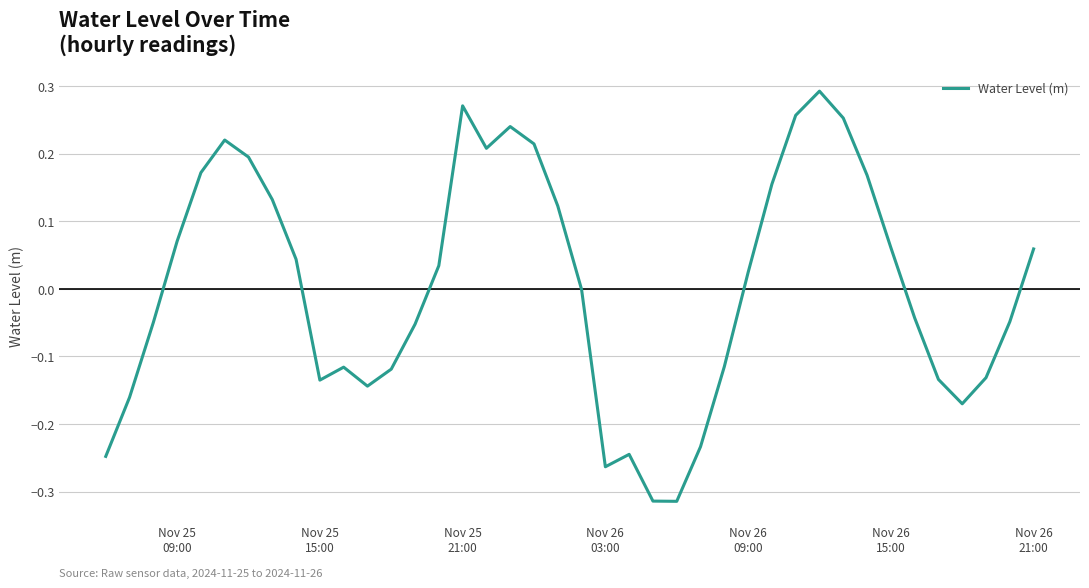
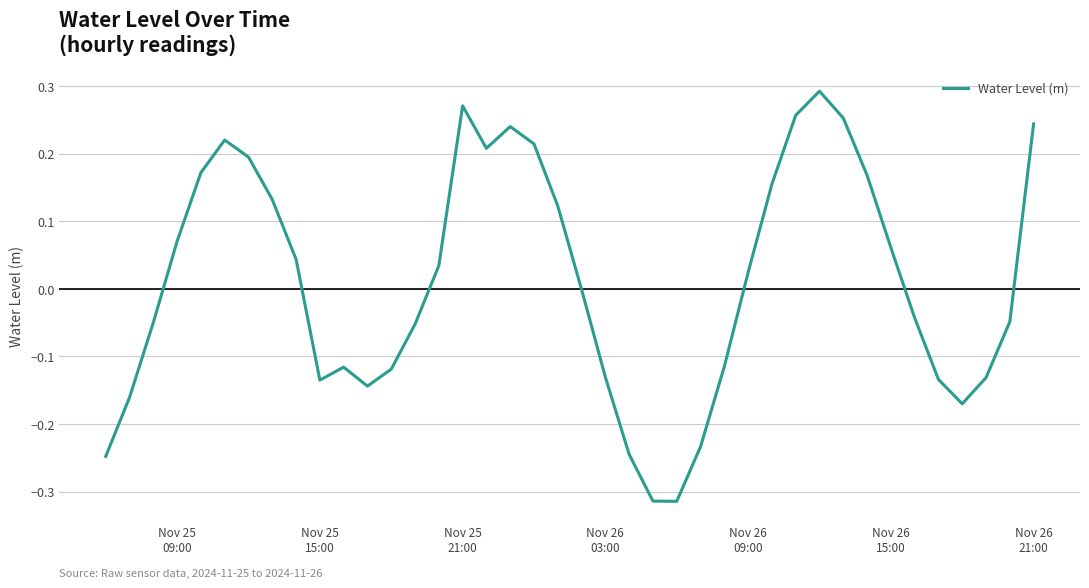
Nov 26 03:00: -0.26 -> -0.13
Nov 26 21:00: 0.06 -> 0.24
